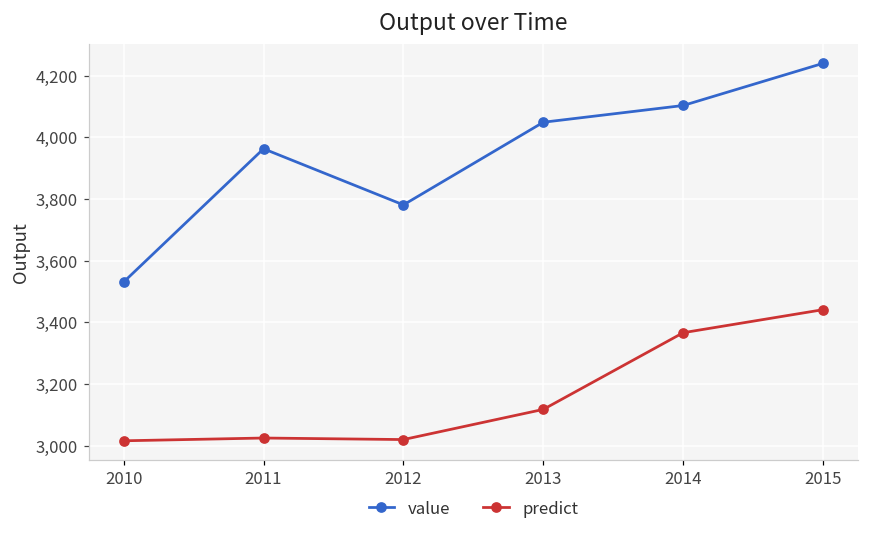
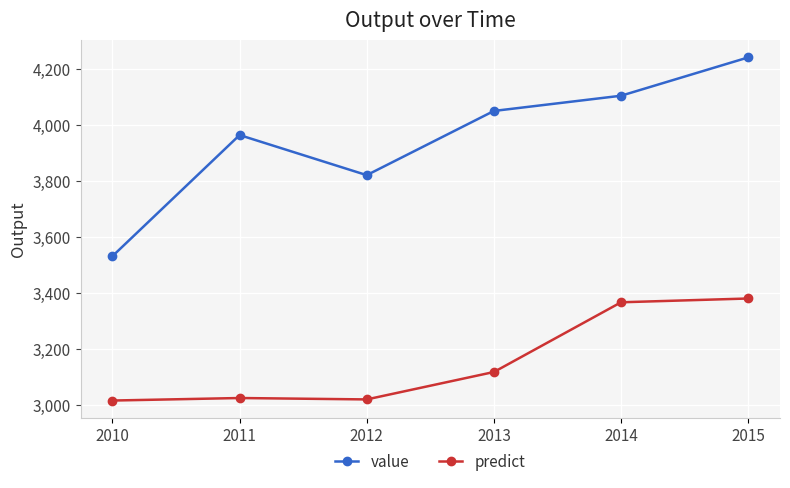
value, 2012: 3,780 -> 3,820
predict, 2015: 3,440 -> 3,380
